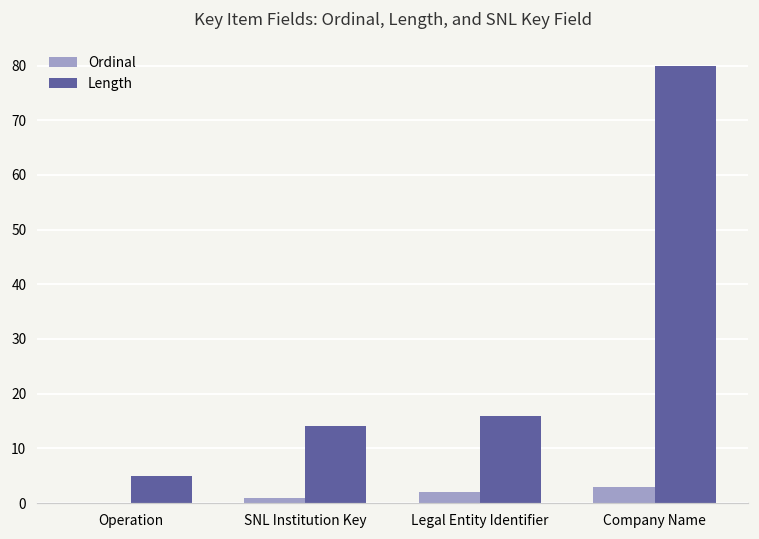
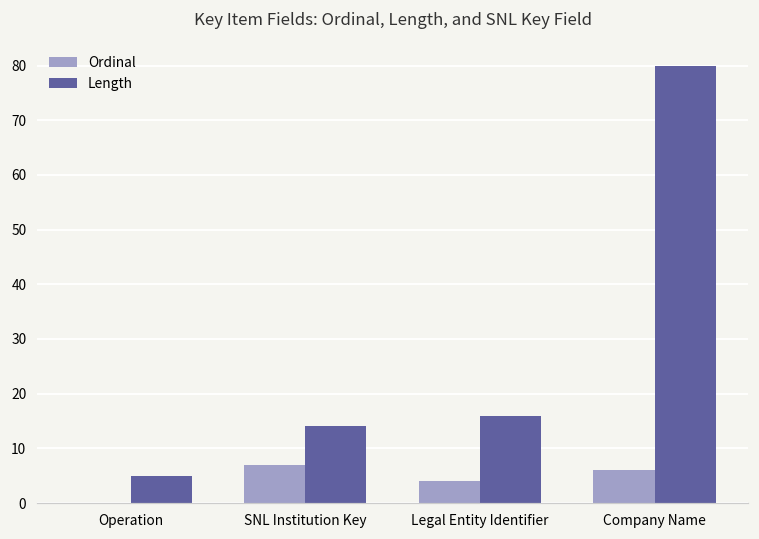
Ordinal, SNL Institution Key: 1 -> 7
Ordinal, Legal Entity Identifier: 2 -> 4
Ordinal, Company Name: 3 -> 6
